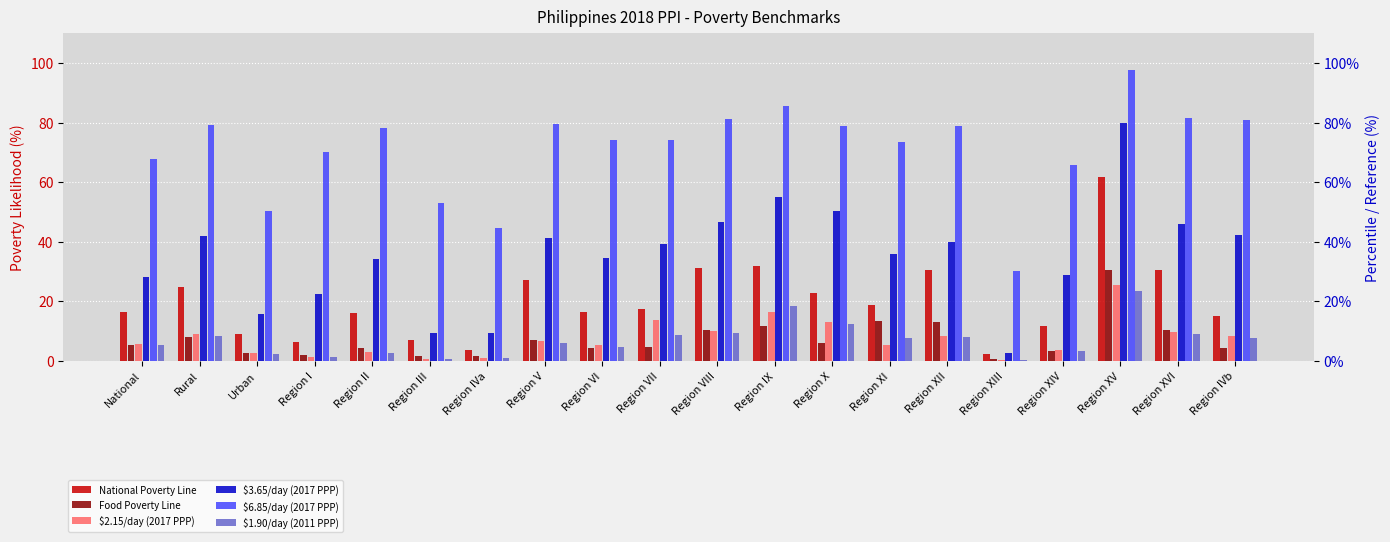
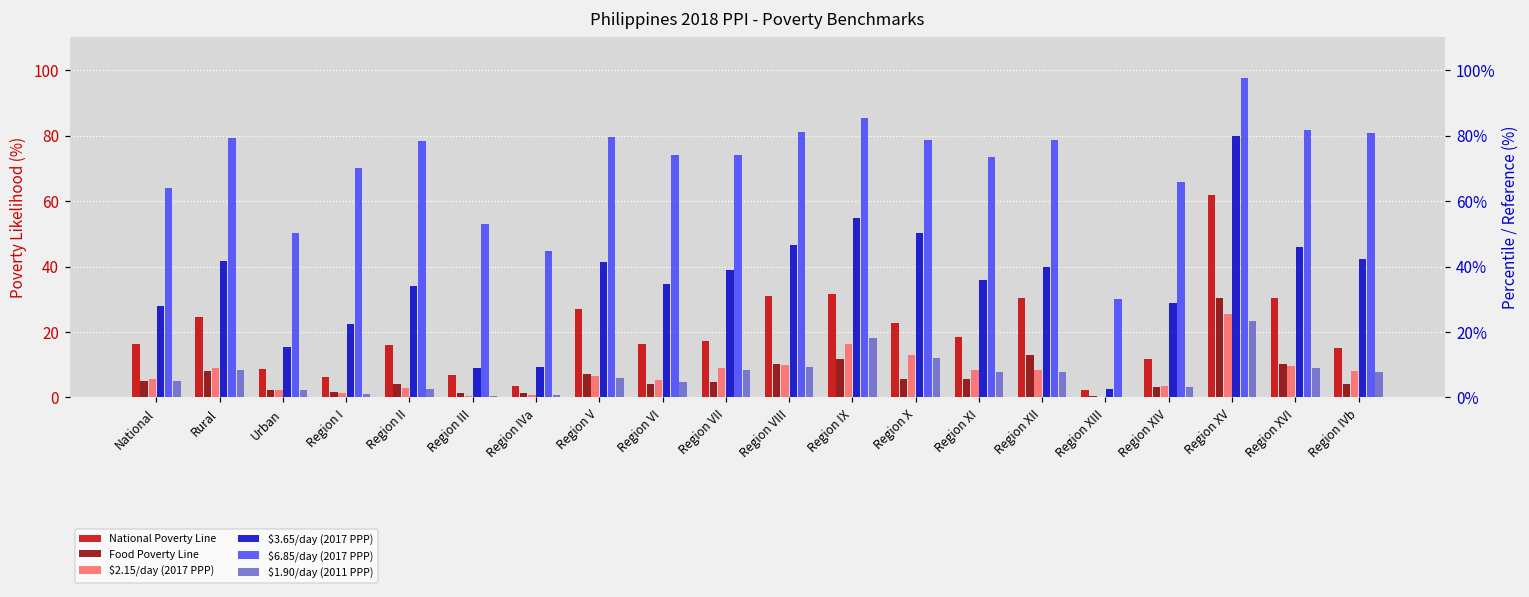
$6.85/day (2017 PPP), National: 68 -> 64
$2.15/day (2017 PPP), Region VII: 14 -> 9
Food Poverty Line, Region XI: 13 -> 5
$2.15/day (2017 PPP), Region XI: 5 -> 8
